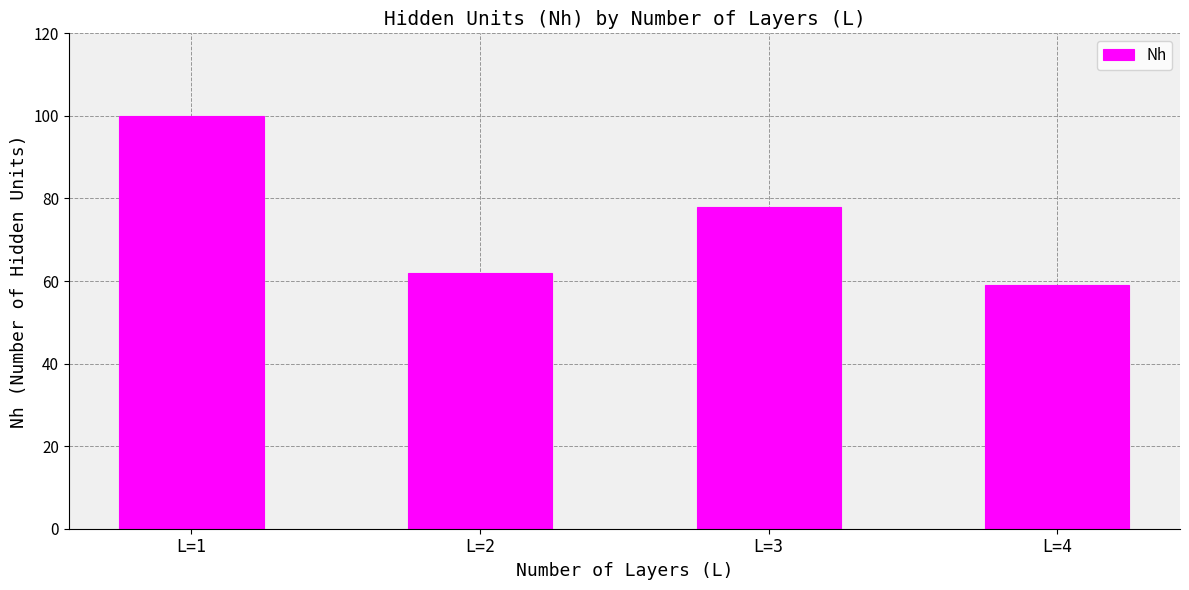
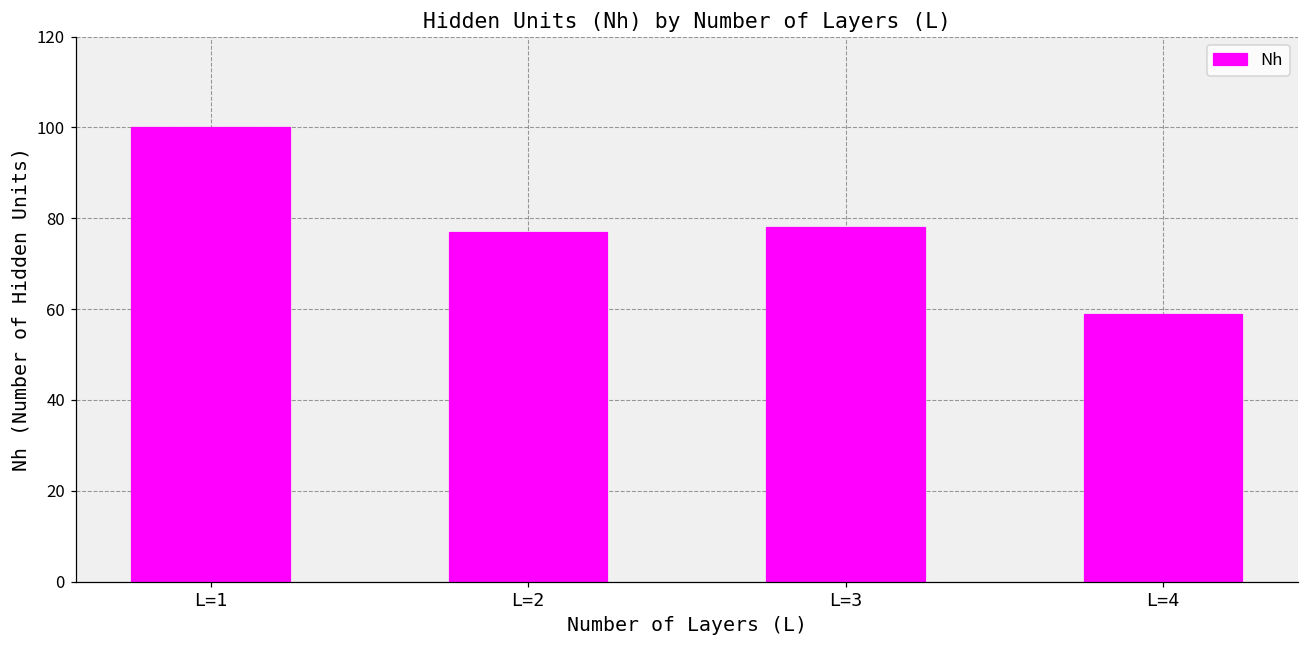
L=2: 62 -> 77
